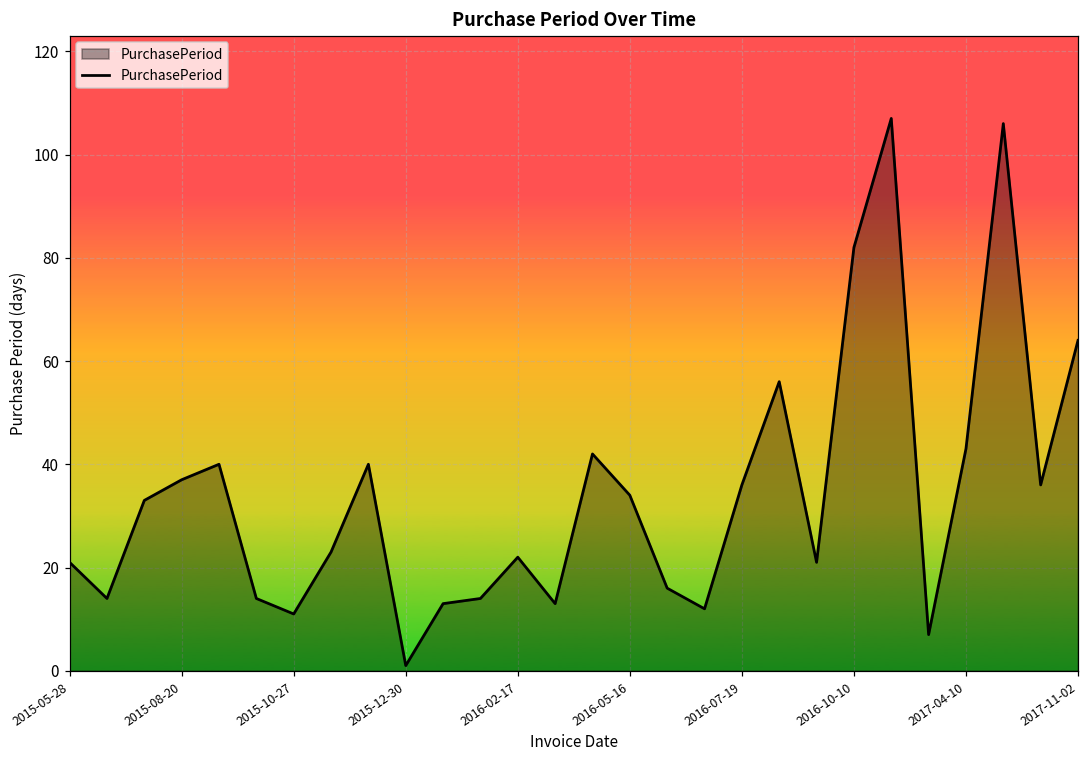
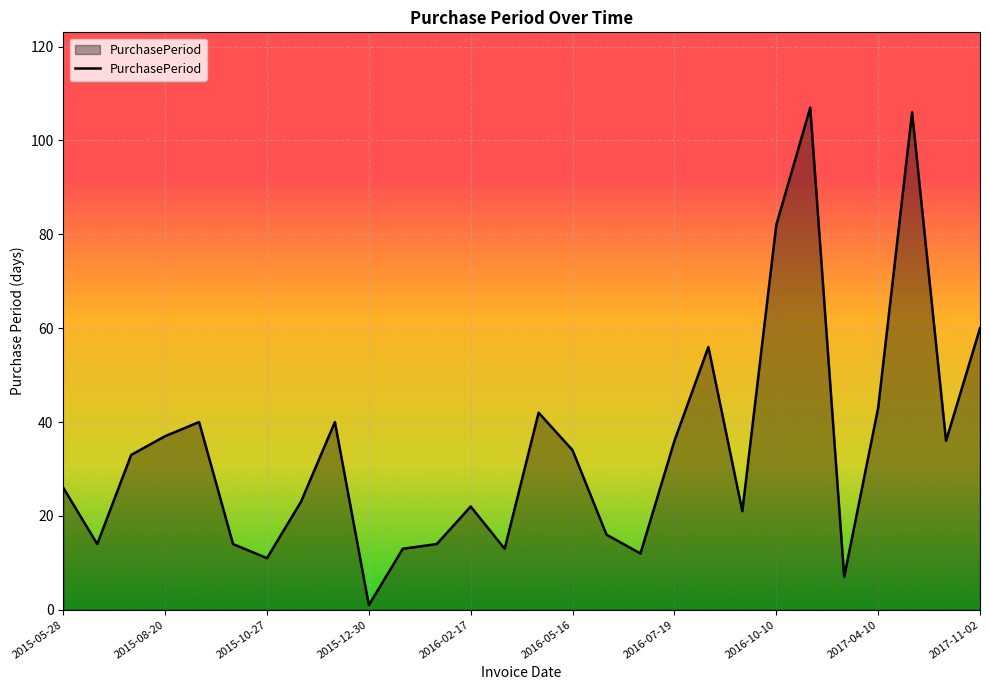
2015-05-28: 21 -> 26
2017-11-02: 64 -> 60
